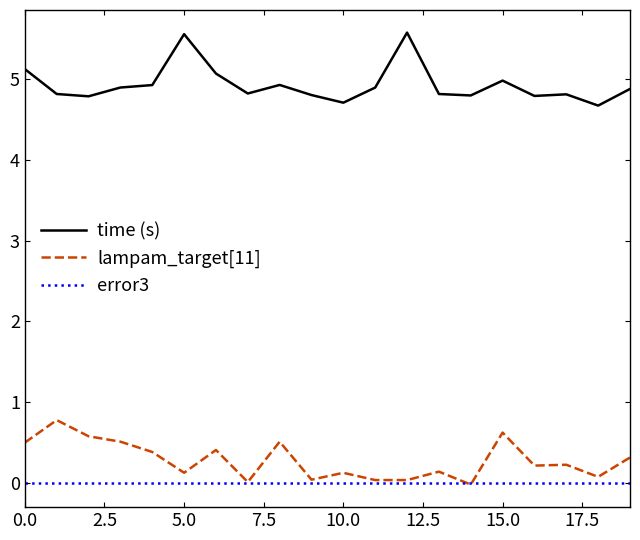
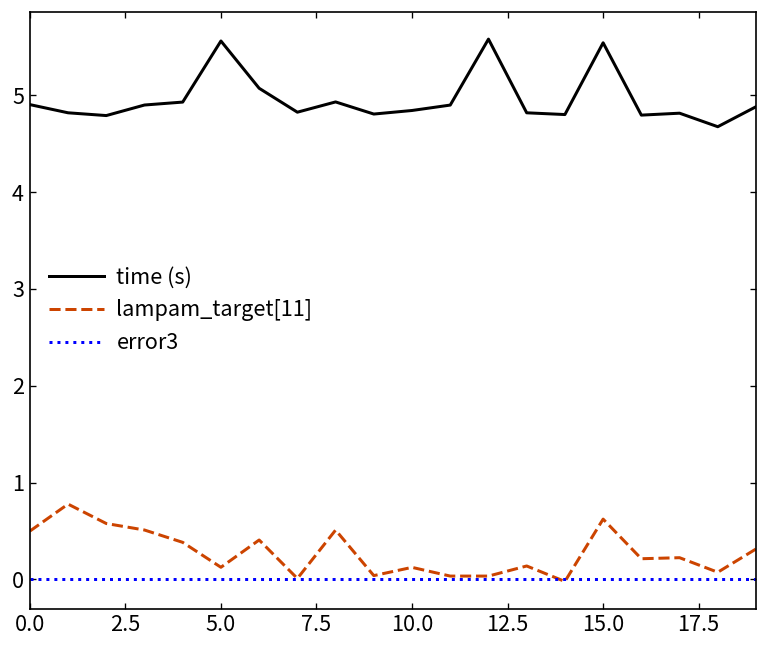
time (s), 0.0: 5.1 -> 4.9
time (s), 10.0: 4.7 -> 4.8
time (s), 15.0: 5.0 -> 5.5
